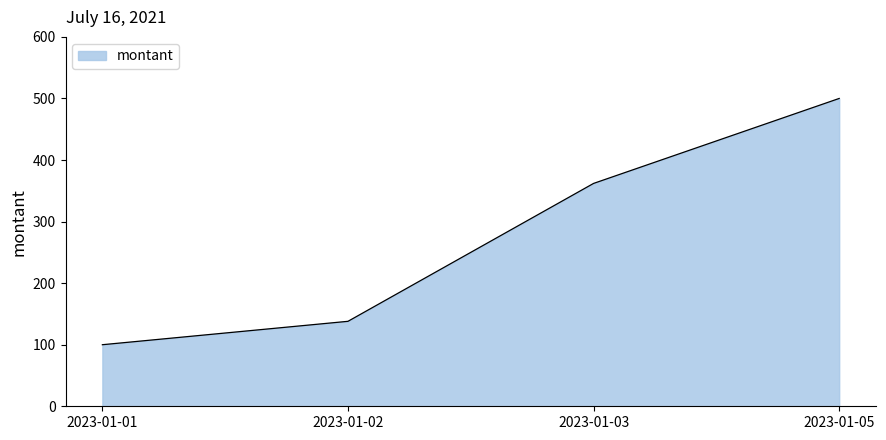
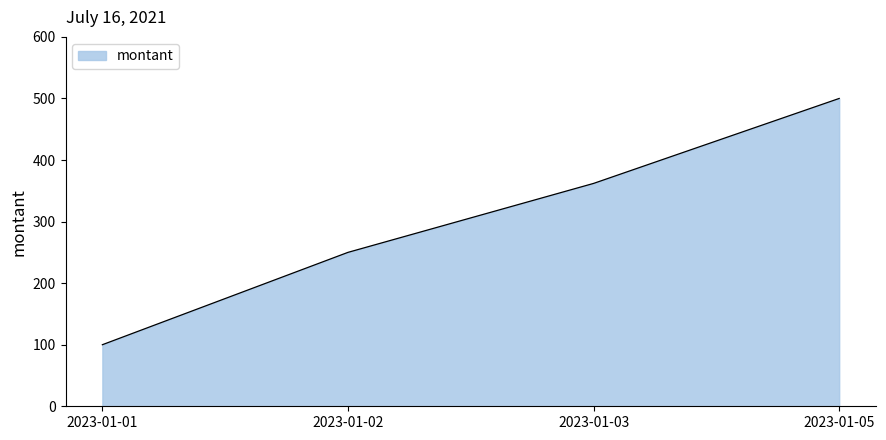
2023-01-02: 140 -> 250
